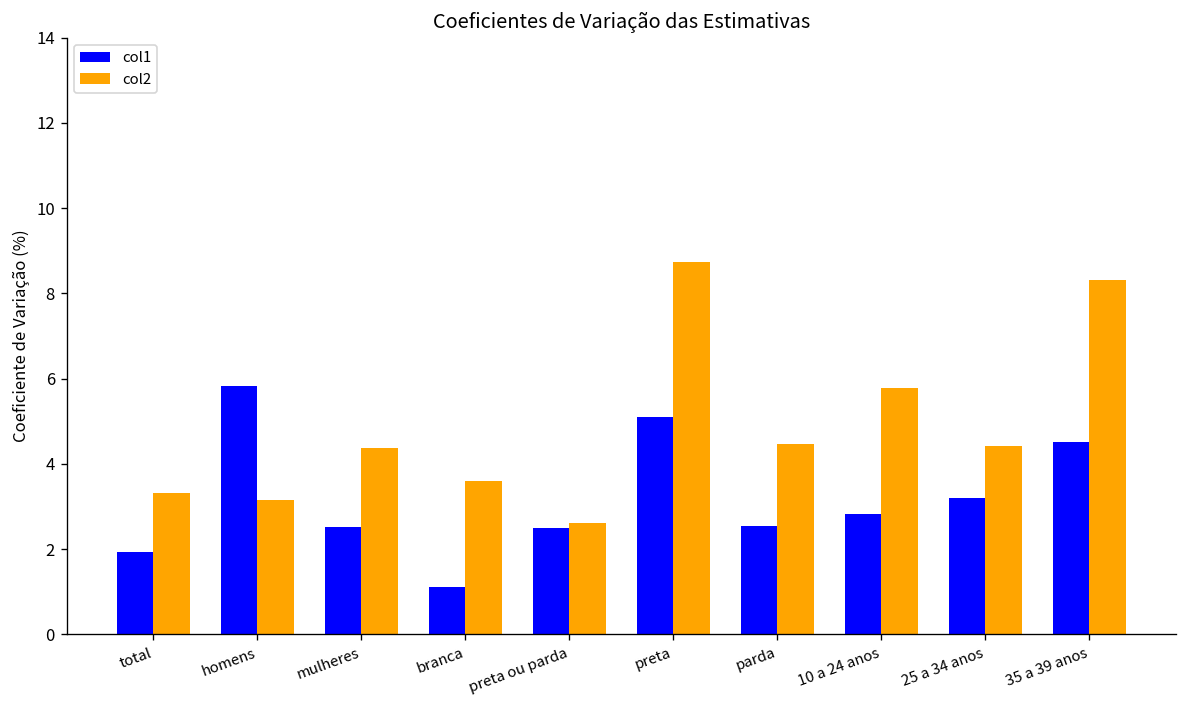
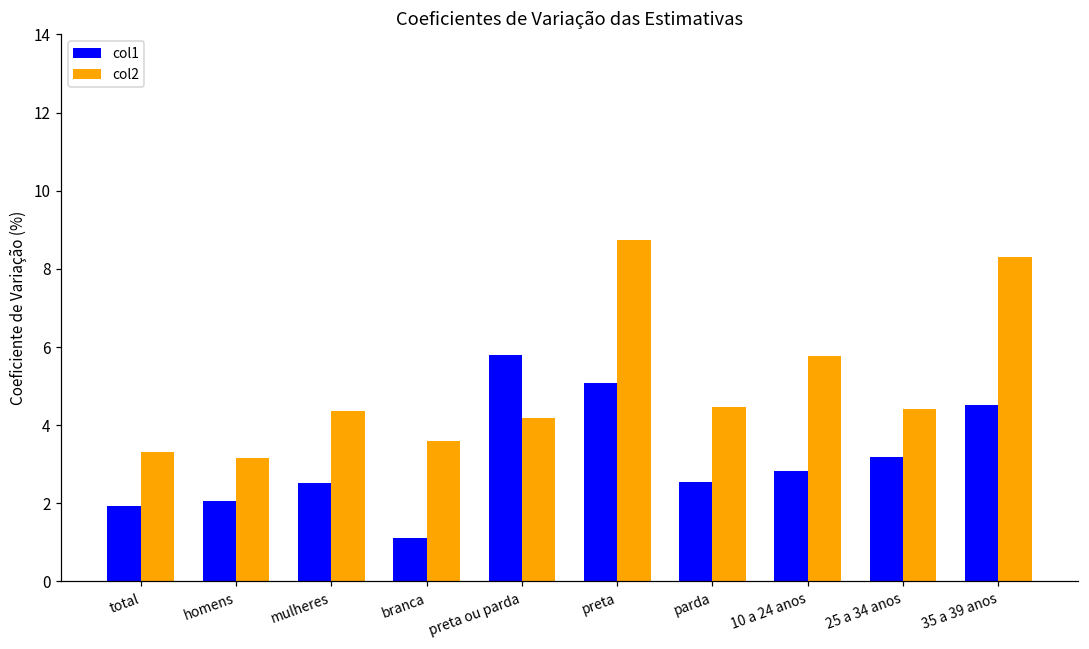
col1, homens: 5.8 -> 2.1
col1, preta ou parda: 2.5 -> 5.8
col2, preta ou parda: 2.6 -> 4.2
